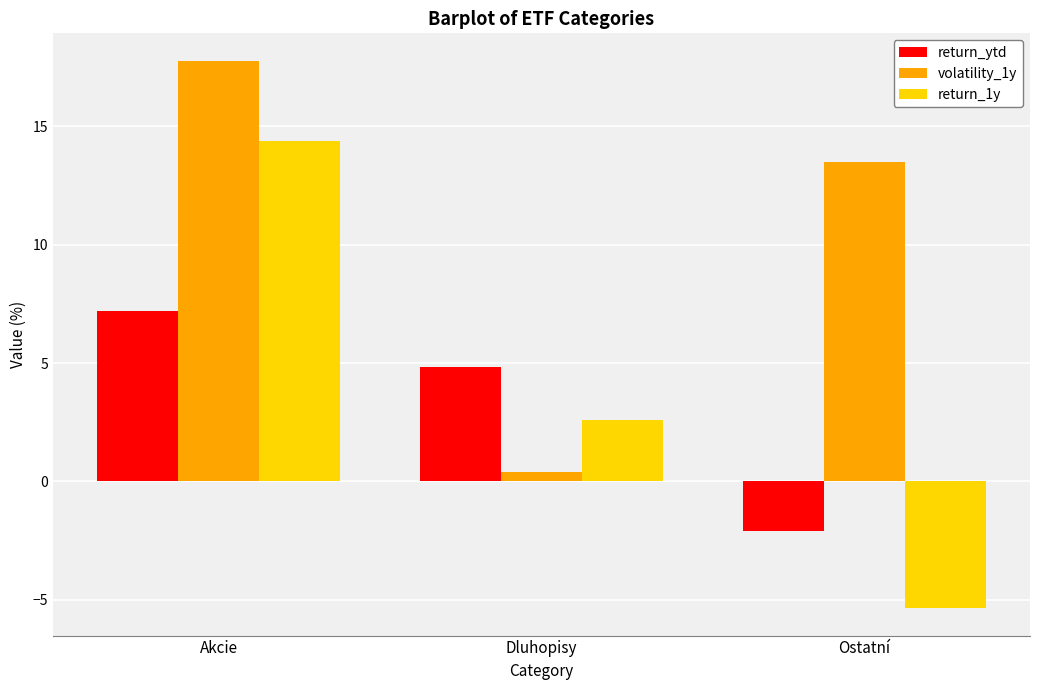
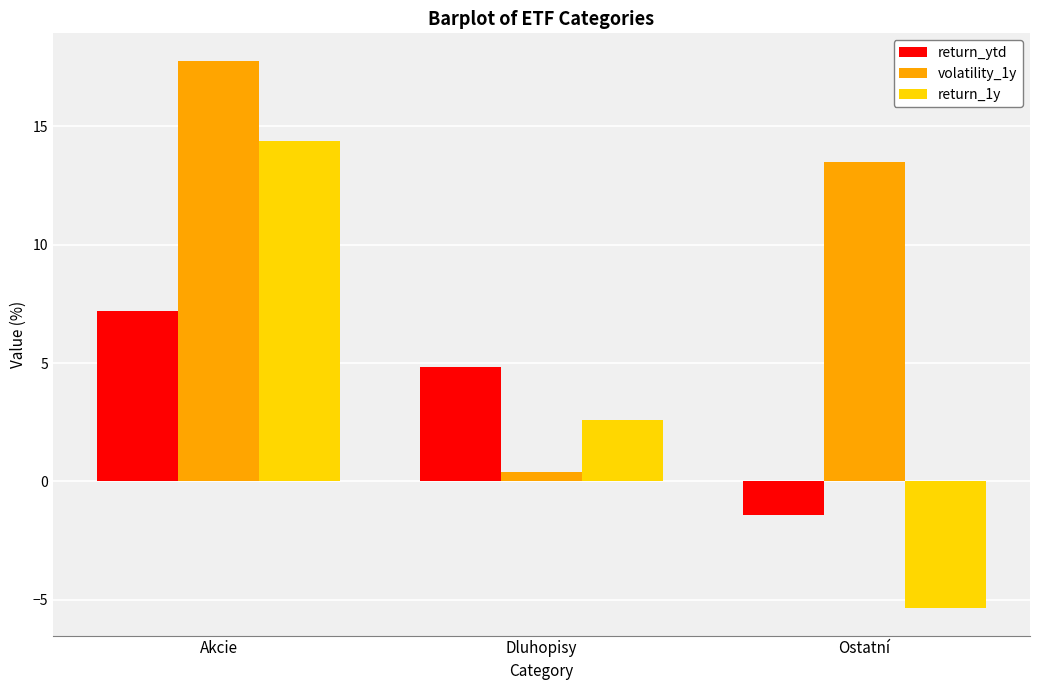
return_ytd, Ostatní: -2.1 -> -1.4
